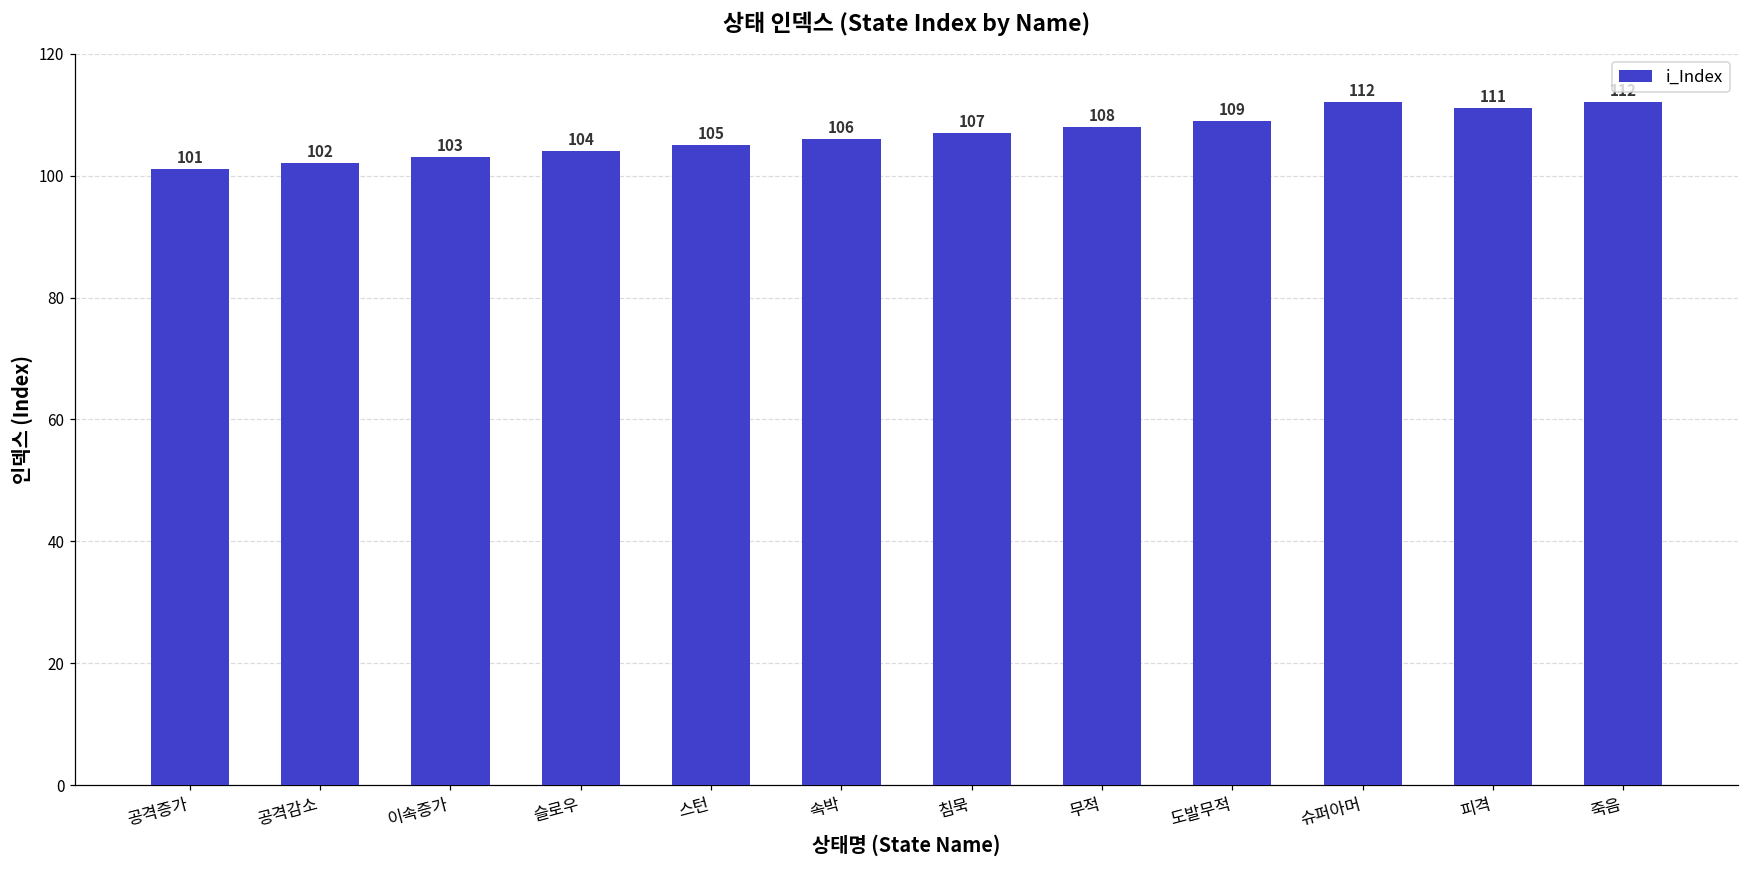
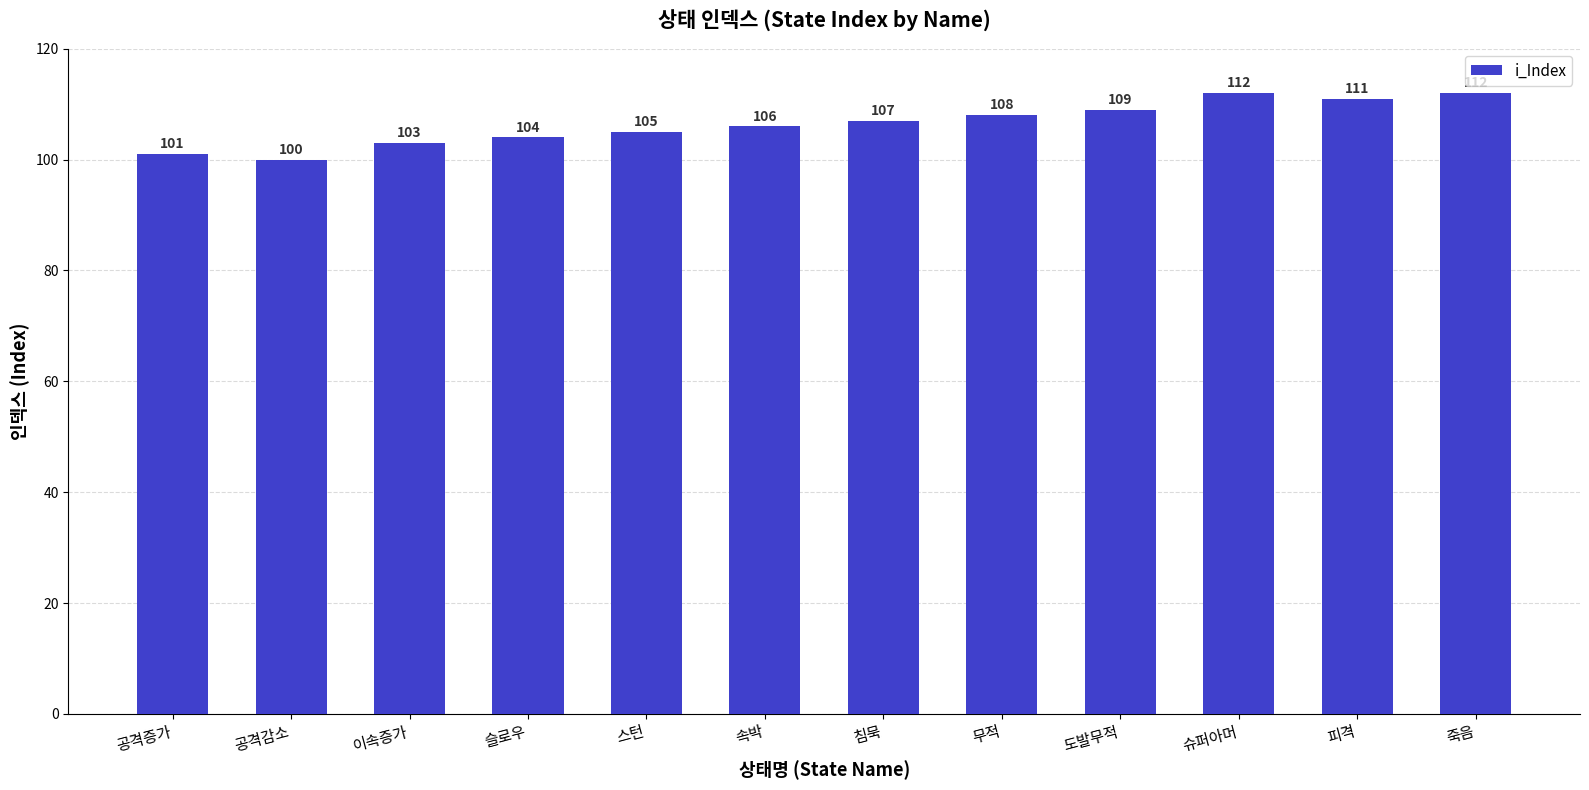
공격감소: 102 -> 100
